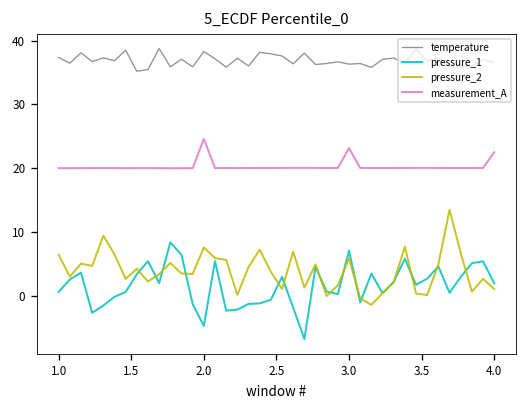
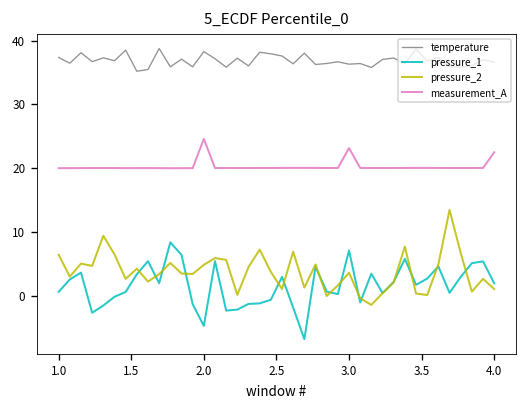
pressure_2, 2.0: 8 -> 5
pressure_2, 3.0: 6 -> 4
